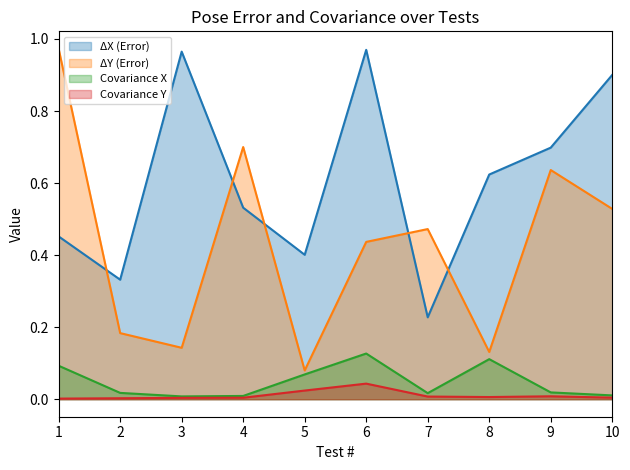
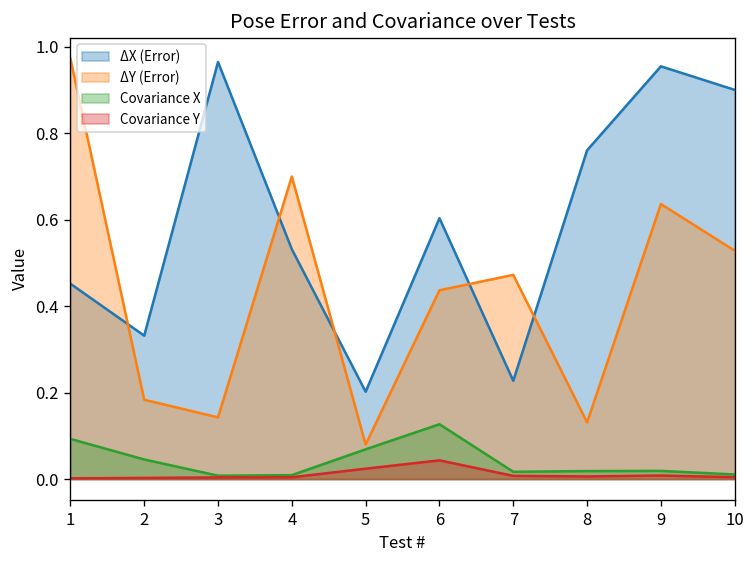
Covariance X, 2: 0.02 -> 0.05
ΔX (Error), 5: 0.40 -> 0.20
ΔX (Error), 6: 0.97 -> 0.60
ΔX (Error), 8: 0.62 -> 0.76
Covariance X, 8: 0.11 -> 0.02
ΔX (Error), 9: 0.70 -> 0.95
